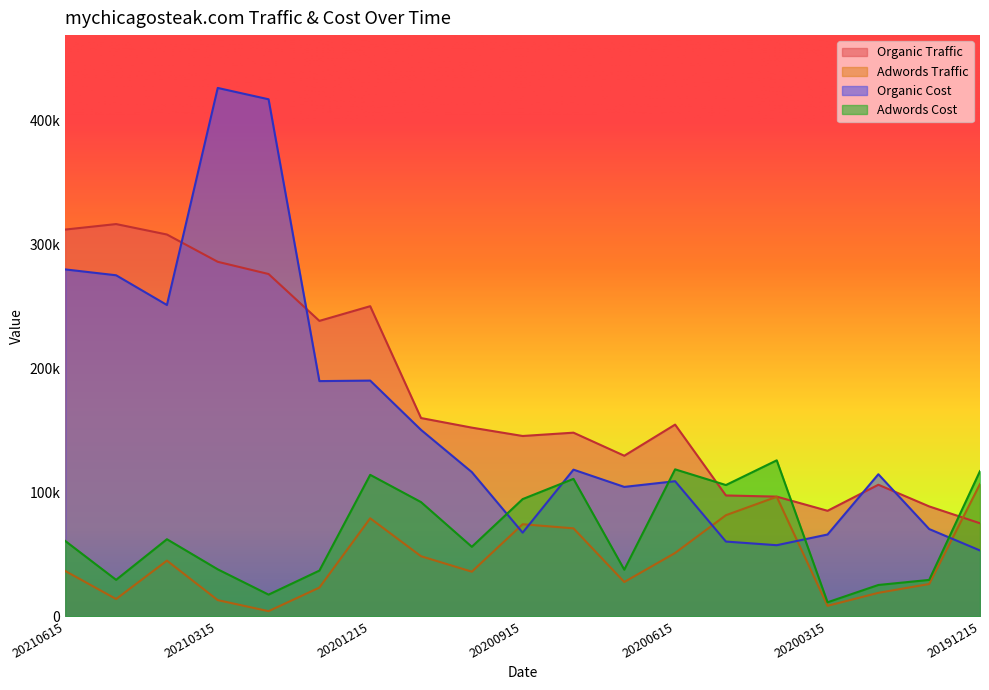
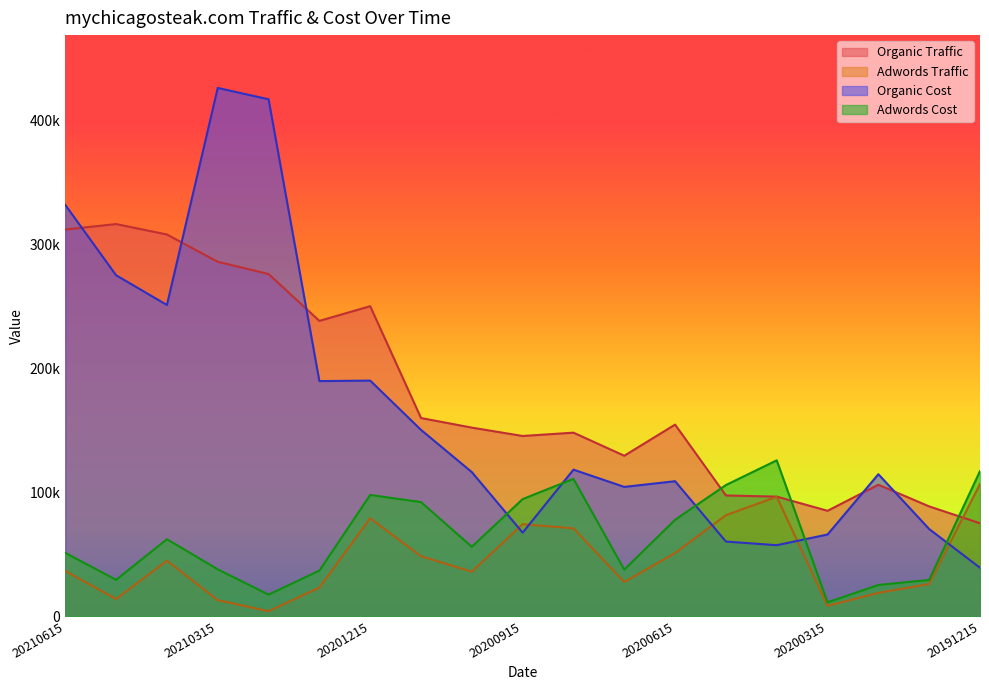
Organic Cost, 20210615: 280000 -> 332000
Adwords Cost, 20210615: 61000 -> 51000
Adwords Cost, 20201215: 114000 -> 98000
Adwords Cost, 20200615: 118000 -> 78000
Organic Cost, 20191215: 53000 -> 39000
